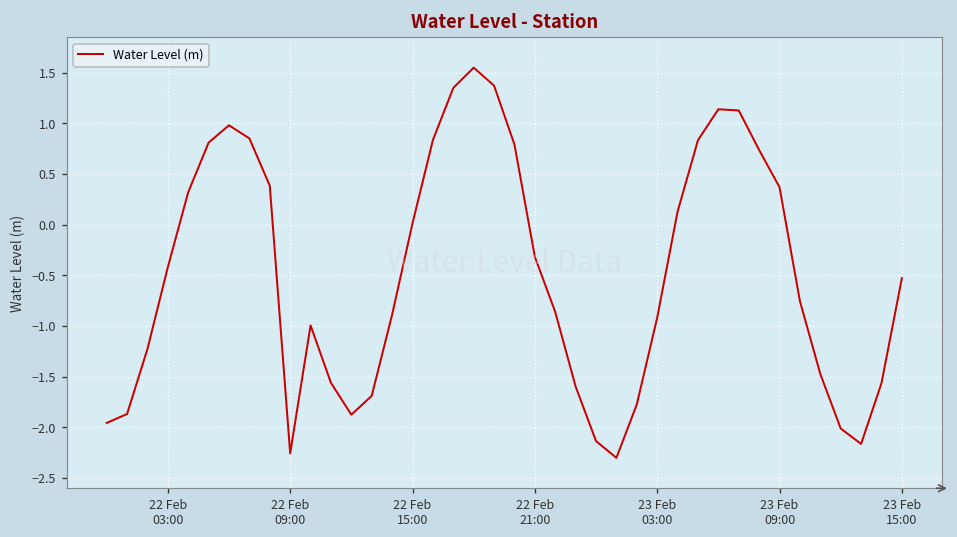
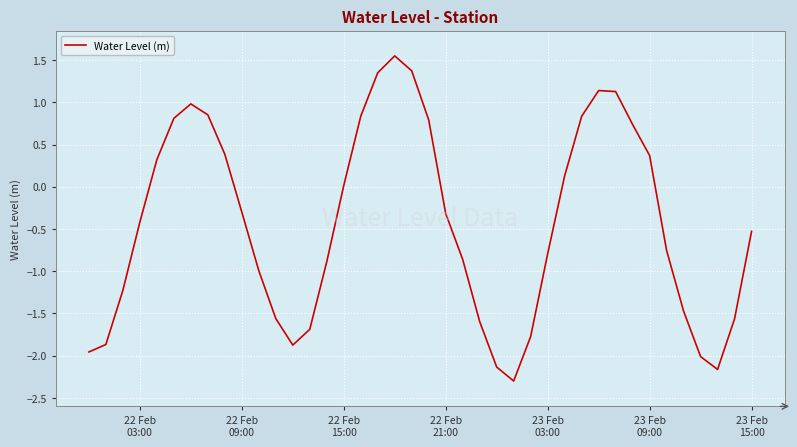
22 Feb 09:00: -2.3 -> -0.3
23 Feb 03:00: -0.9 -> -0.8
